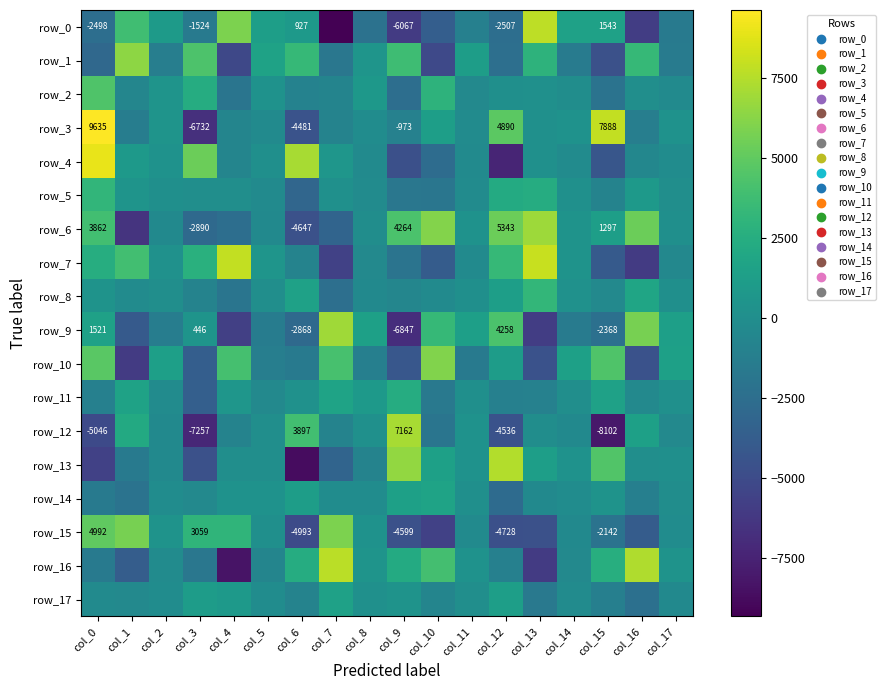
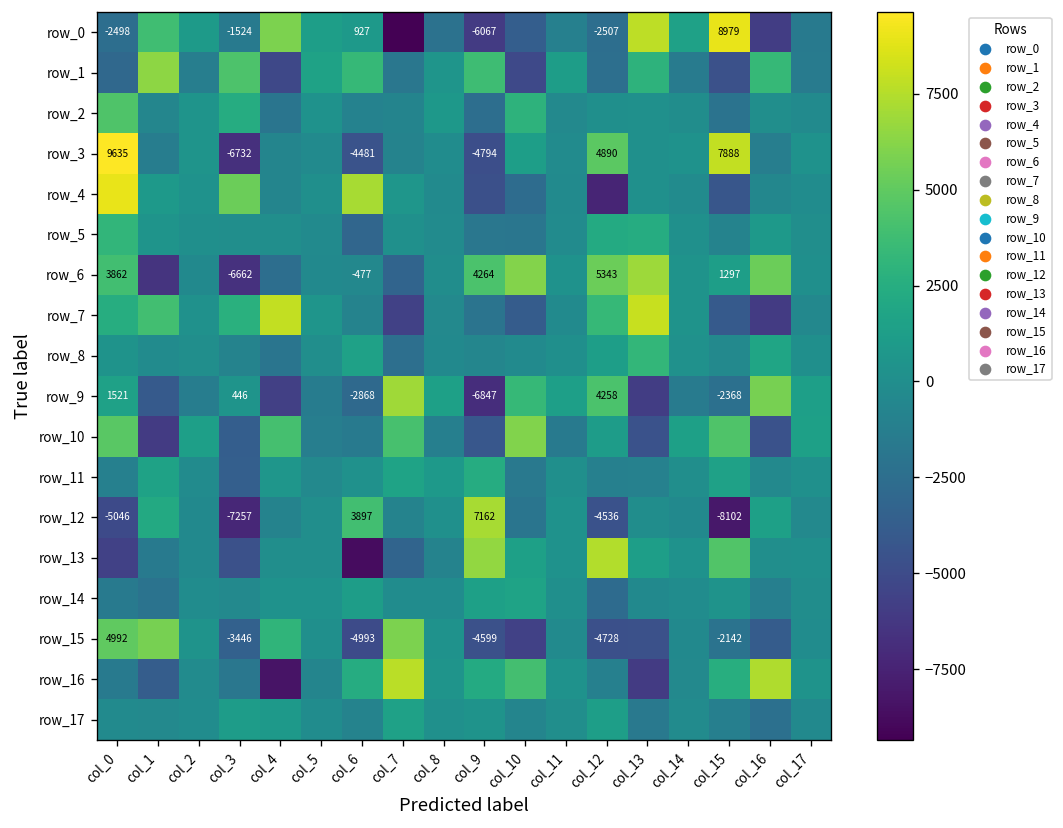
row_0, col_15: 1543 -> 8979
row_3, col_9: -973 -> -4794
row_6, col_3: -2890 -> -6662
row_6, col_6: -4647 -> -477
row_15, col_3: 3059 -> -3446
